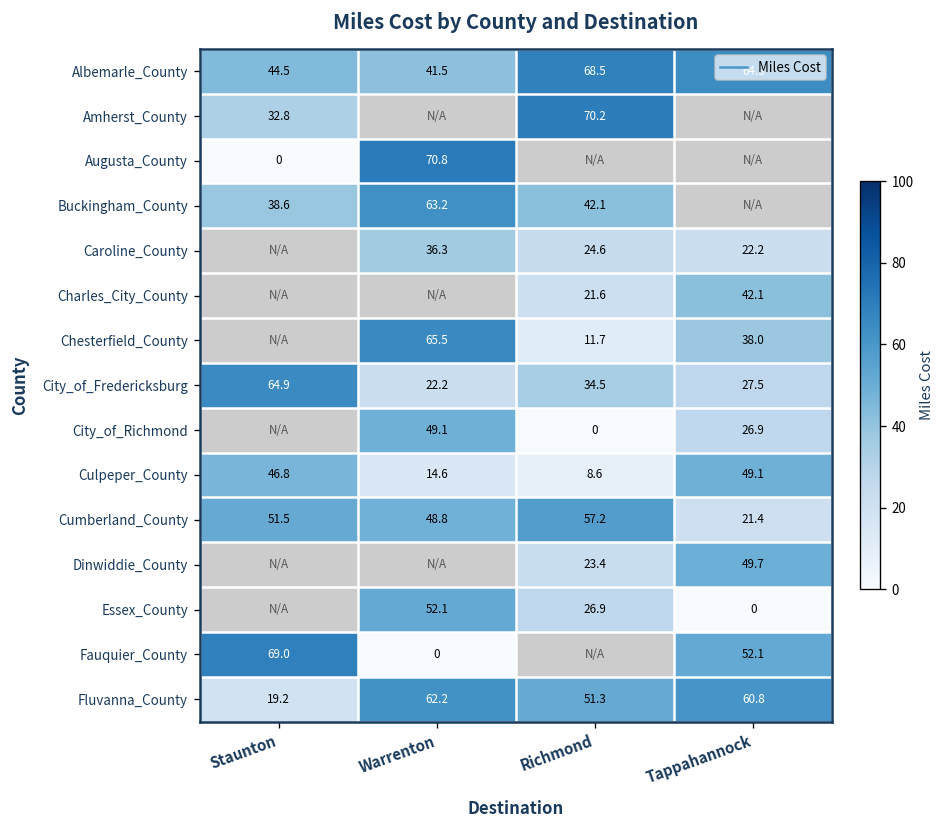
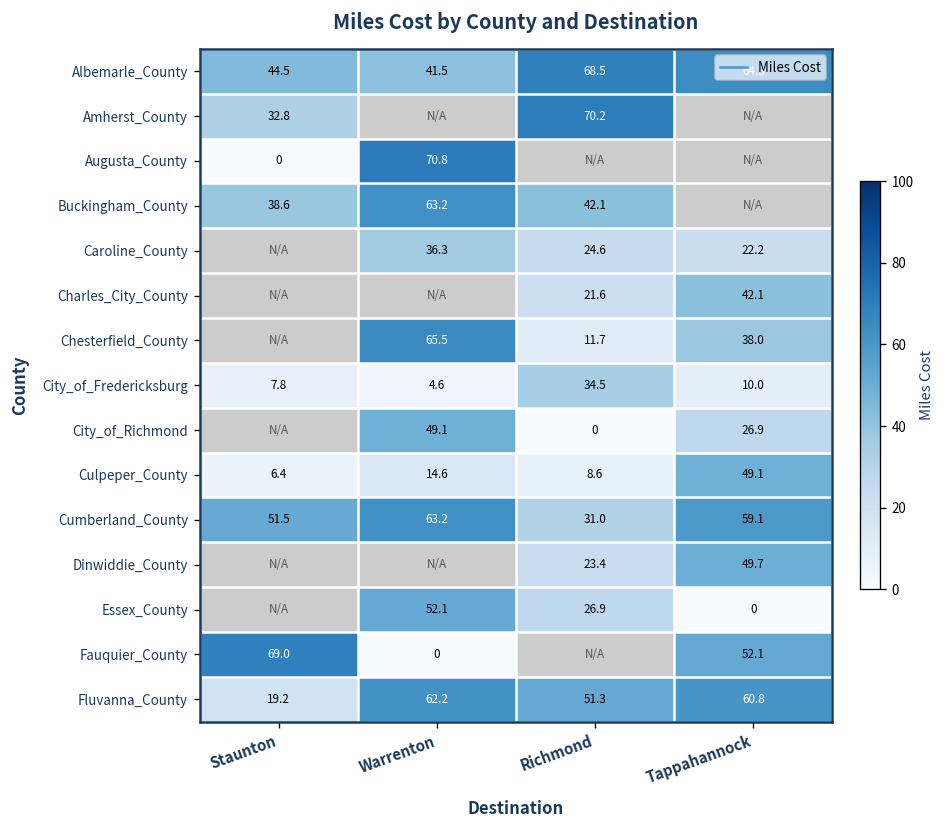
City_of_Fredericksburg, Staunton: 64.9 -> 7.8
City_of_Fredericksburg, Warrenton: 22.2 -> 4.6
City_of_Fredericksburg, Tappahannock: 27.5 -> 10.0
Culpeper_County, Staunton: 46.8 -> 6.4
Cumberland_County, Warrenton: 48.8 -> 63.2
Cumberland_County, Richmond: 57.2 -> 31.0
Cumberland_County, Tappahannock: 21.4 -> 59.1
